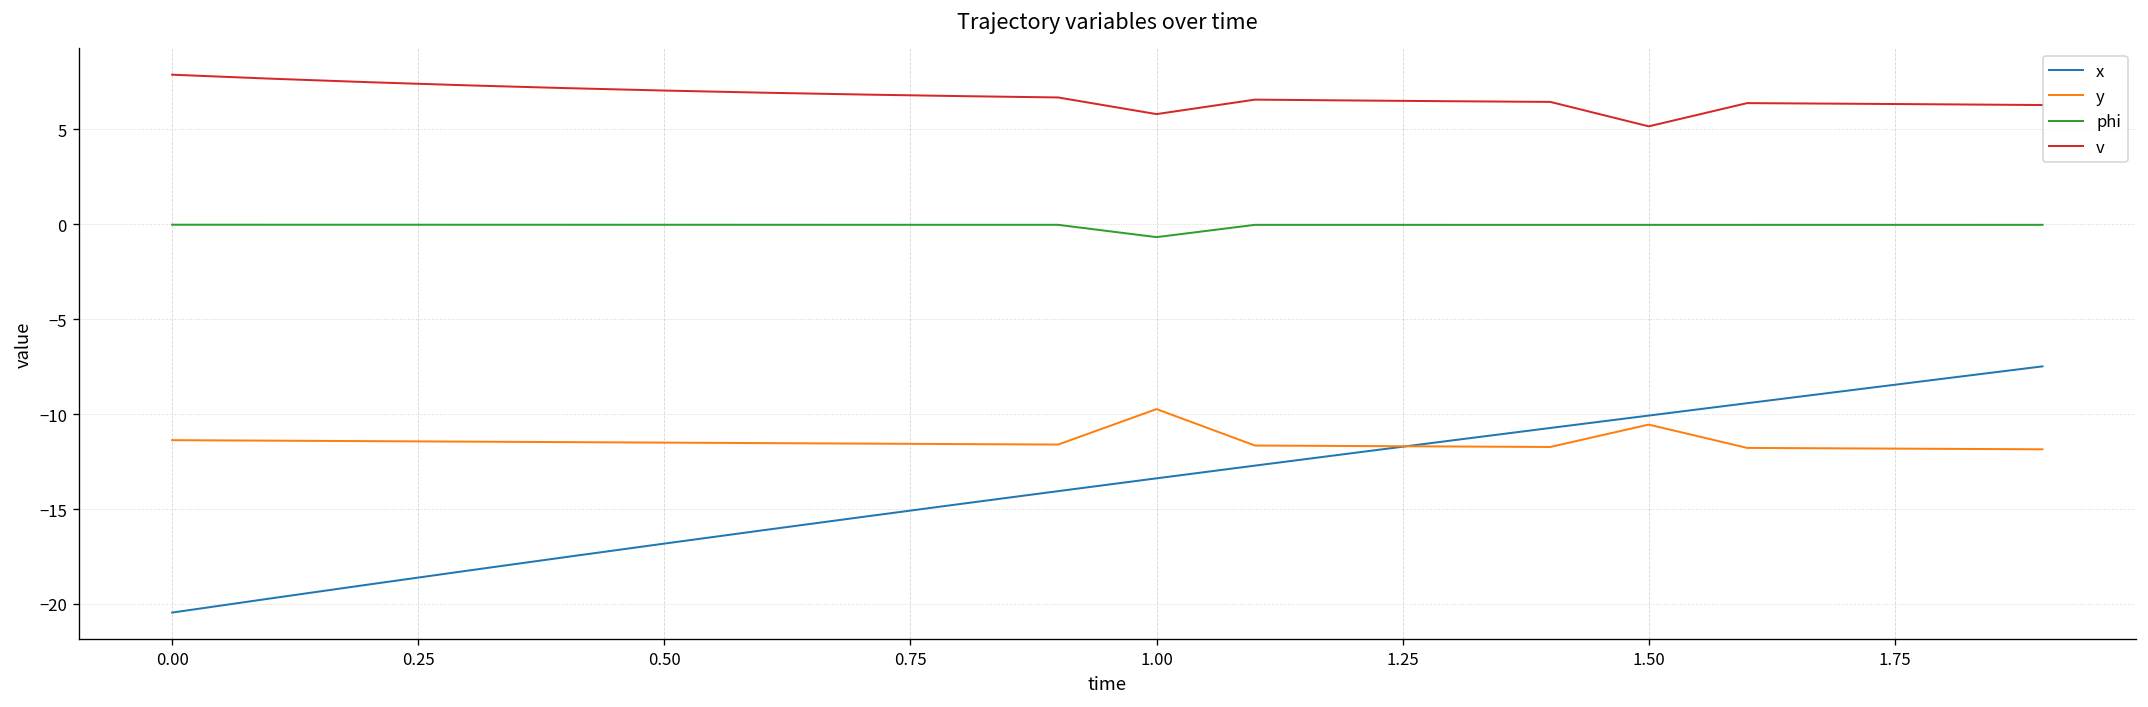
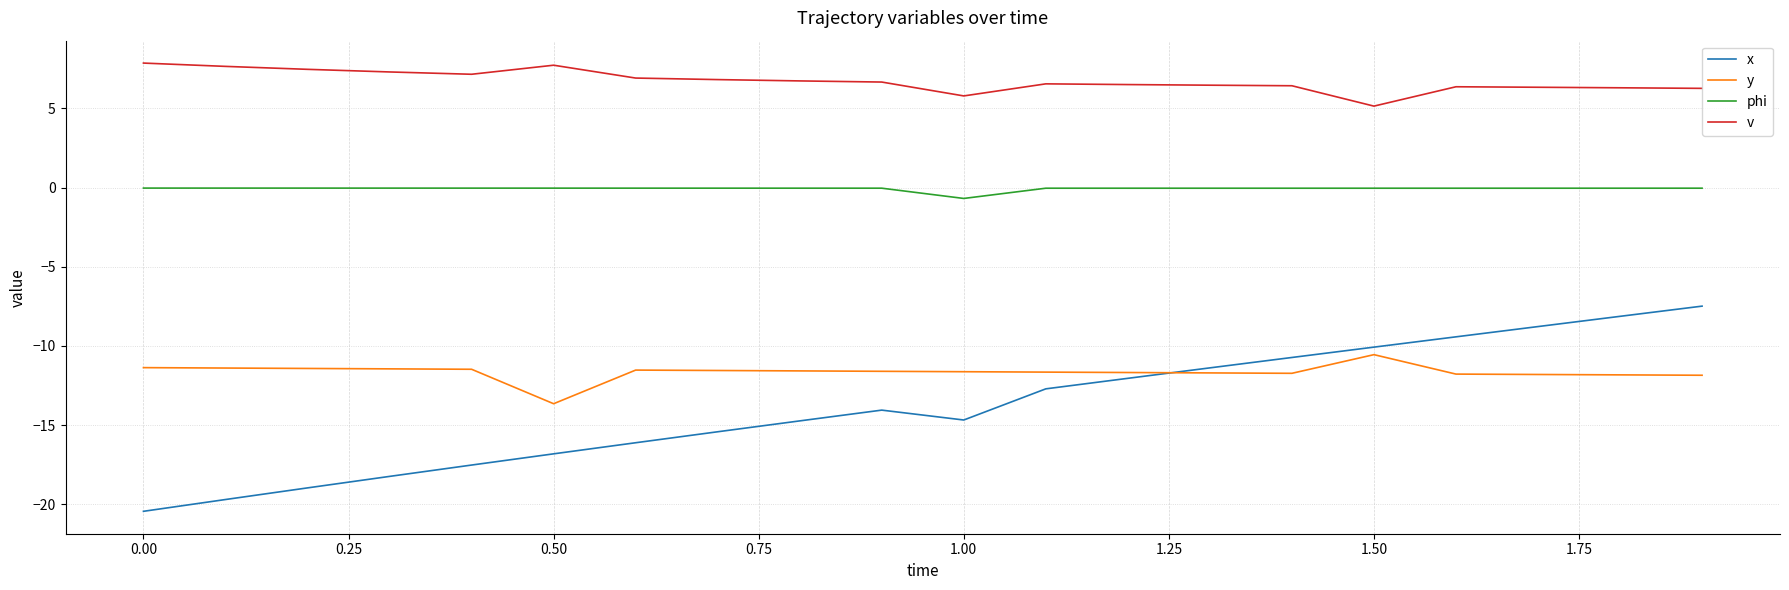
y, 0.50: -11.5 -> -13.7
v, 0.50: 7.0 -> 7.7
x, 1.00: -13.4 -> -14.7
y, 1.00: -9.7 -> -11.6
